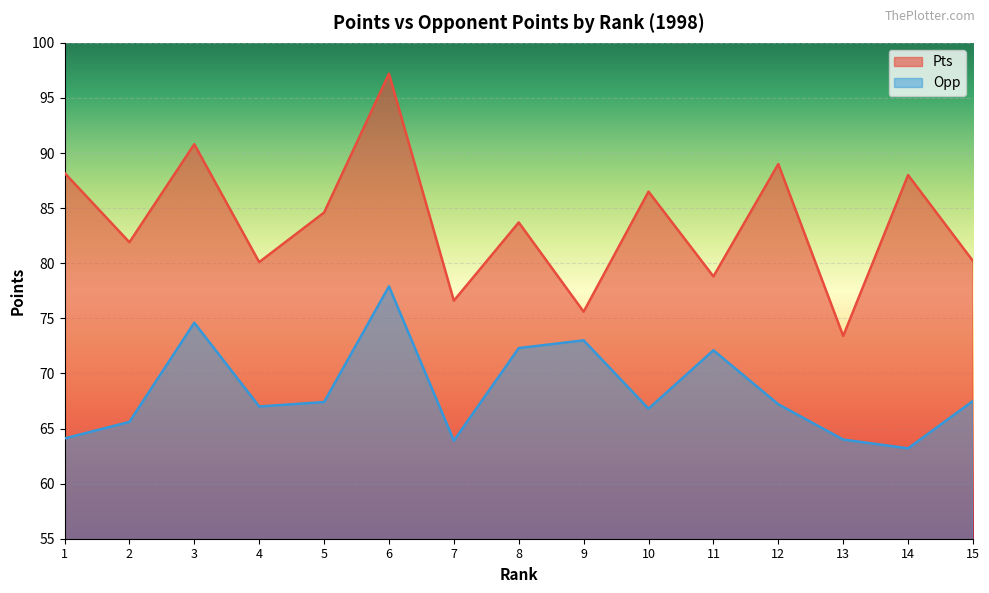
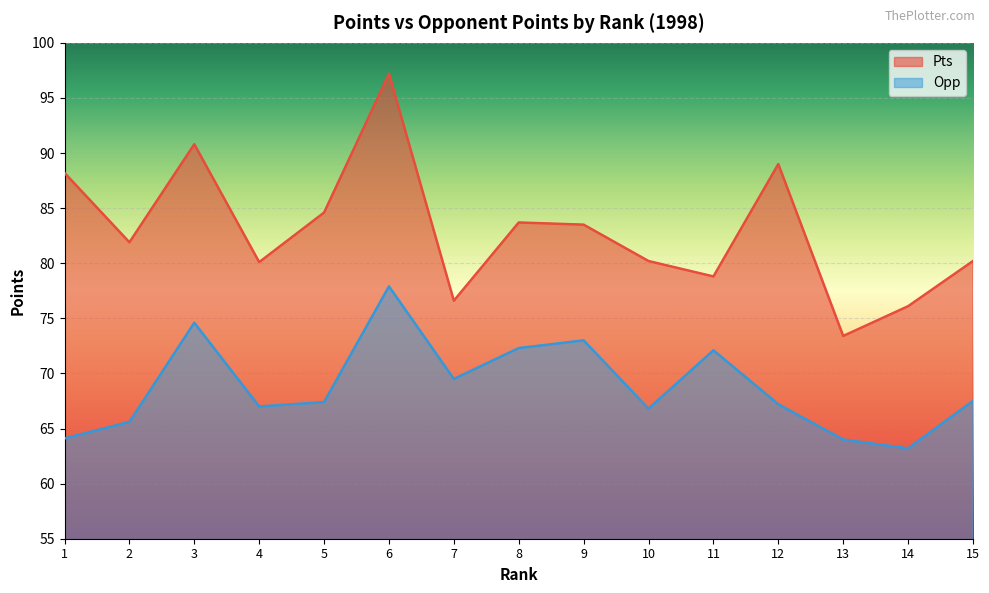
Opp, 7: 63.9 -> 69.5
Pts, 9: 75.6 -> 83.5
Pts, 10: 86.5 -> 80.2
Pts, 14: 88.0 -> 76.1
